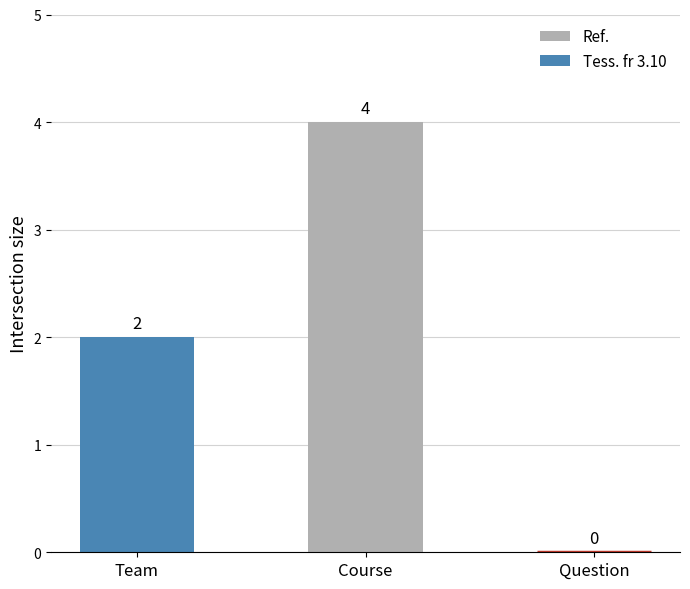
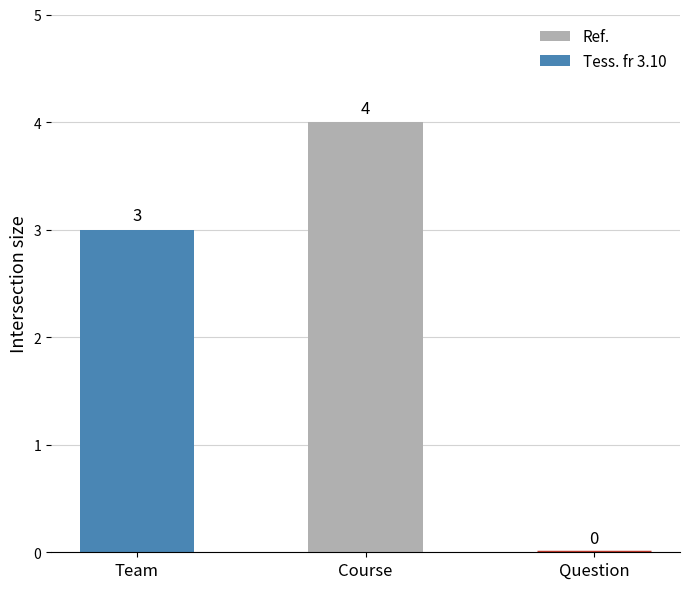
Team: 2 -> 3
